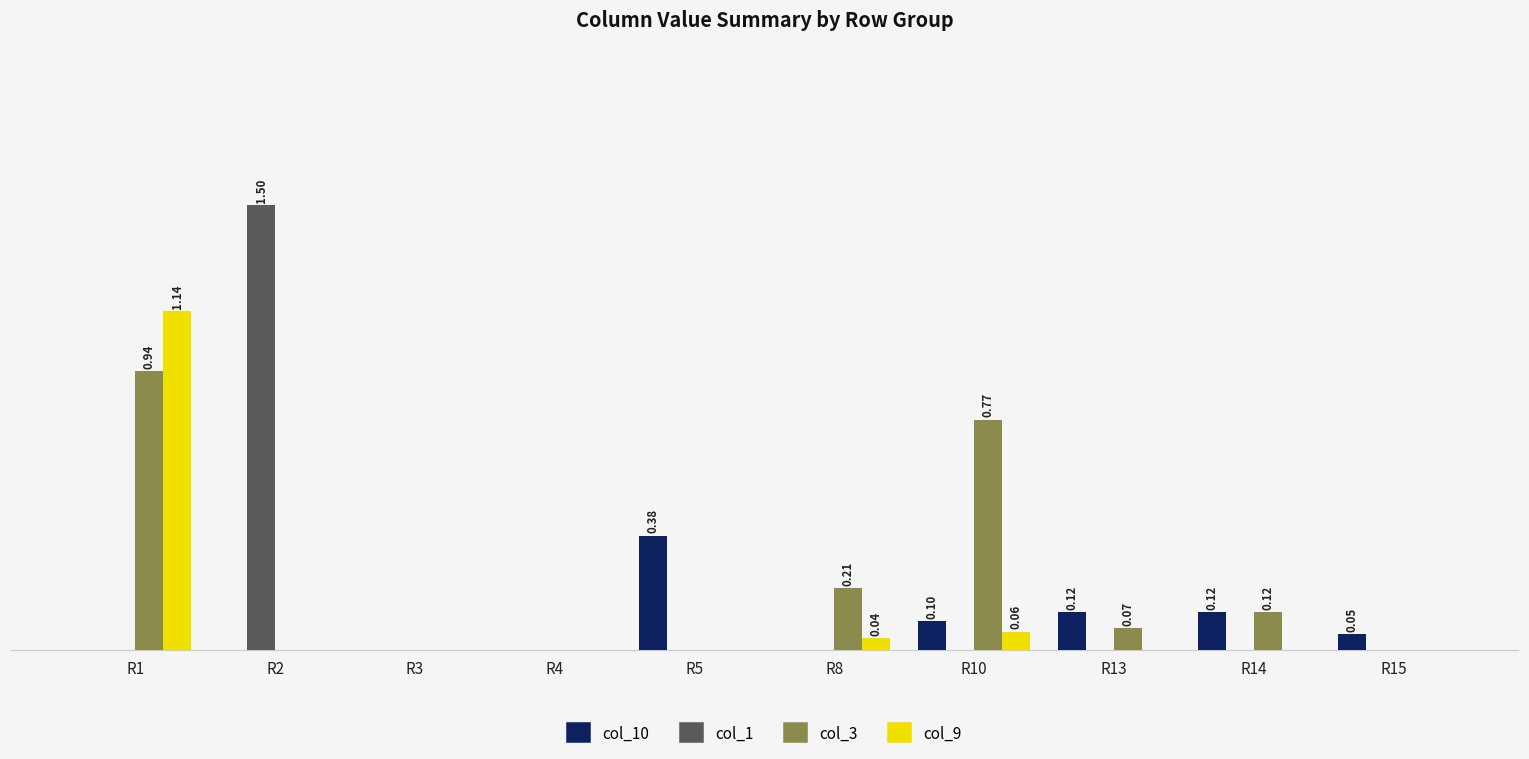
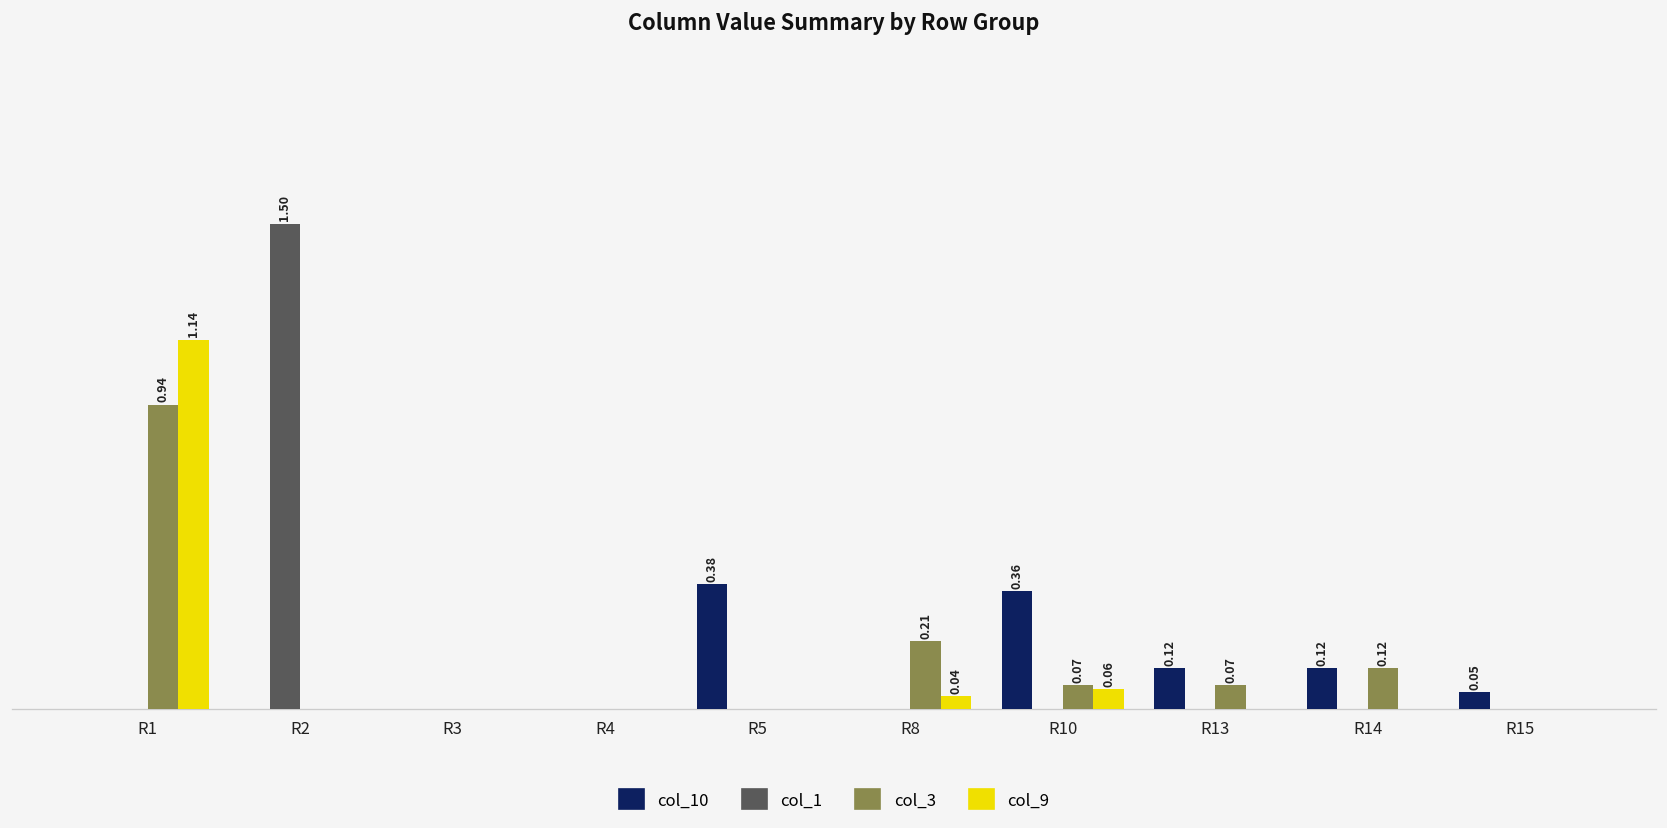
col_10, R10: 0.10 -> 0.36
col_3, R10: 0.77 -> 0.07
